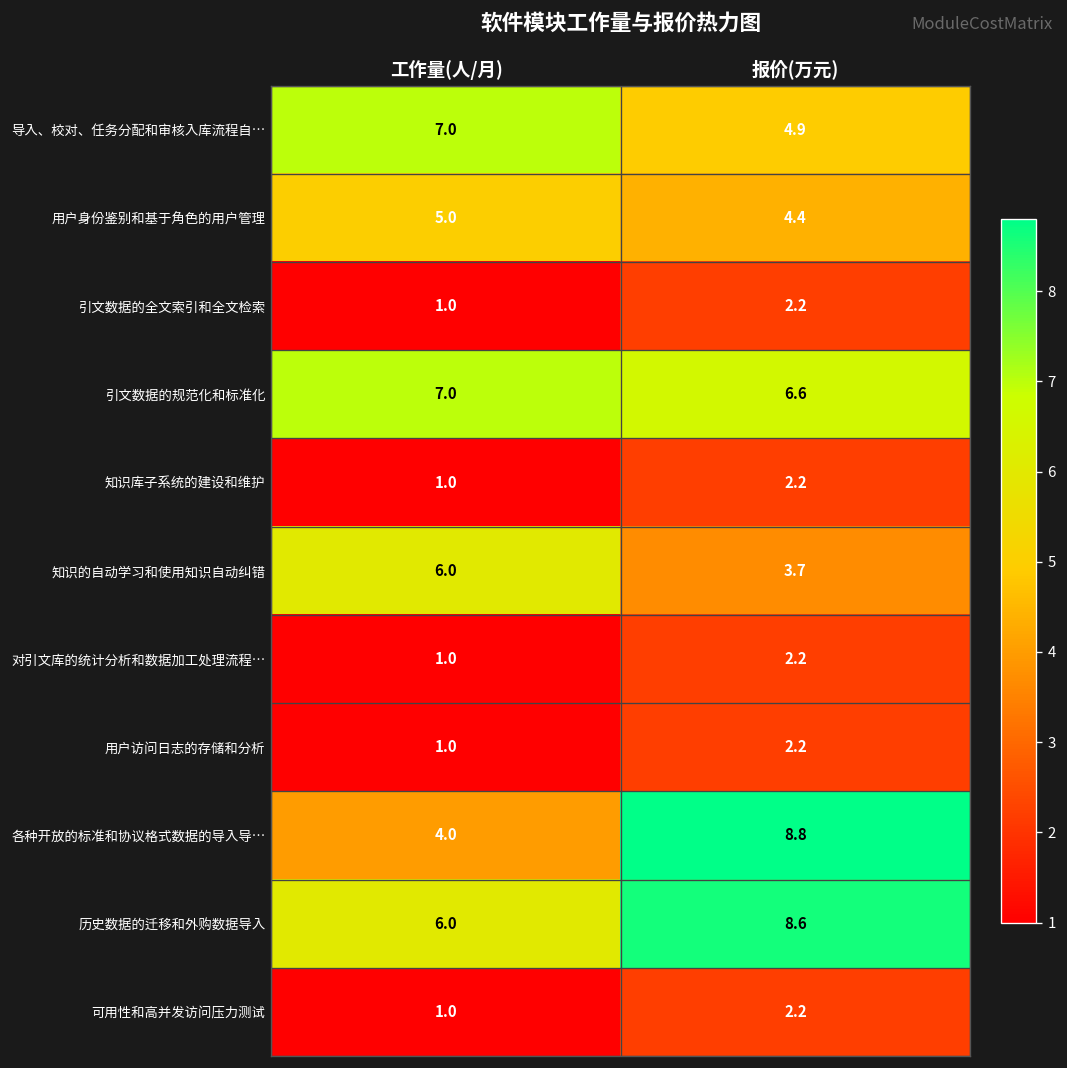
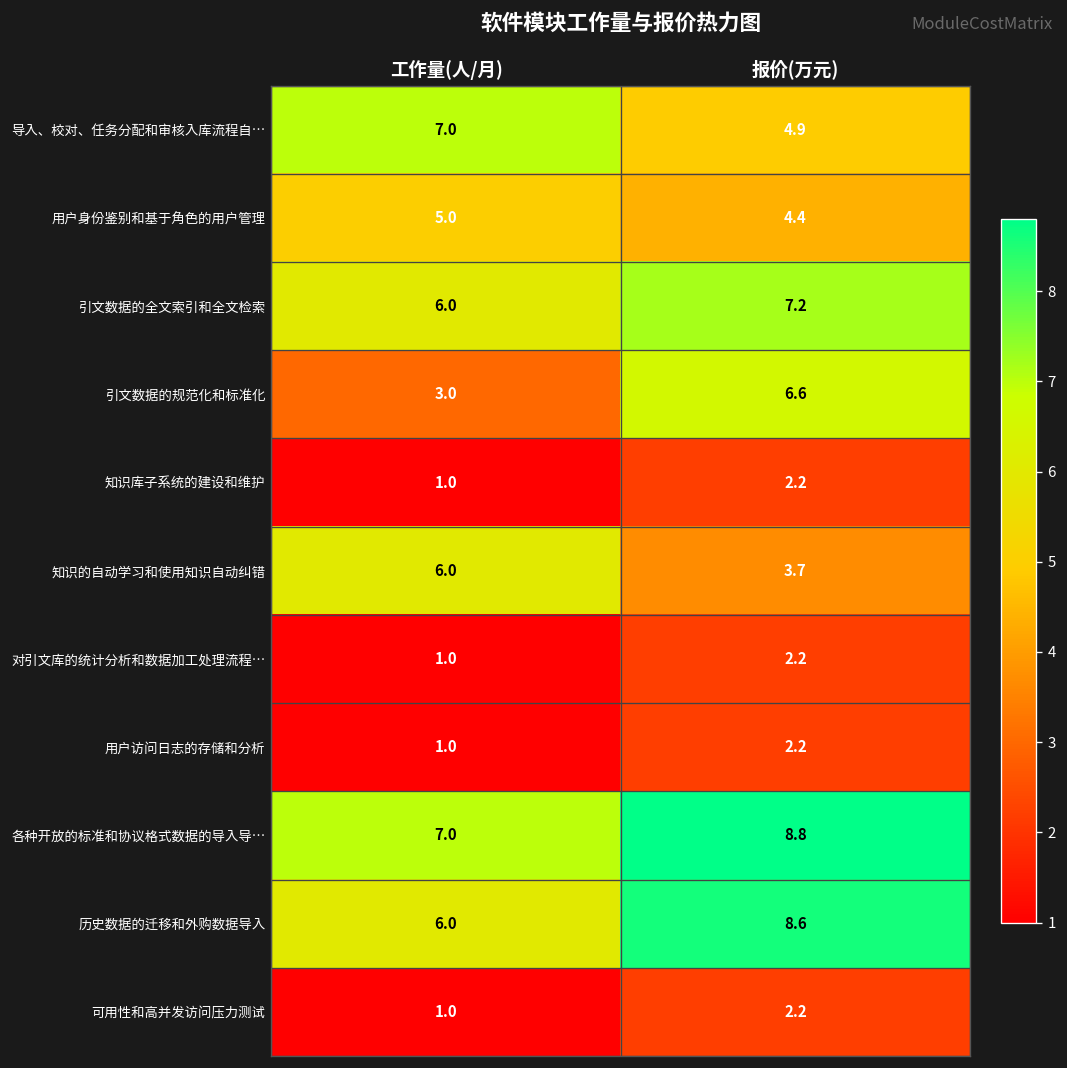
引文数据的全文索引和全文检索, 工作量(人/月): 1.0 -> 6.0
引文数据的全文索引和全文检索, 报价(万元): 2.2 -> 7.2
引文数据的规范化和标准化, 工作量(人/月): 7.0 -> 3.0
各种开放的标准和协议格式数据的导入导…, 工作量(人/月): 4.0 -> 7.0
